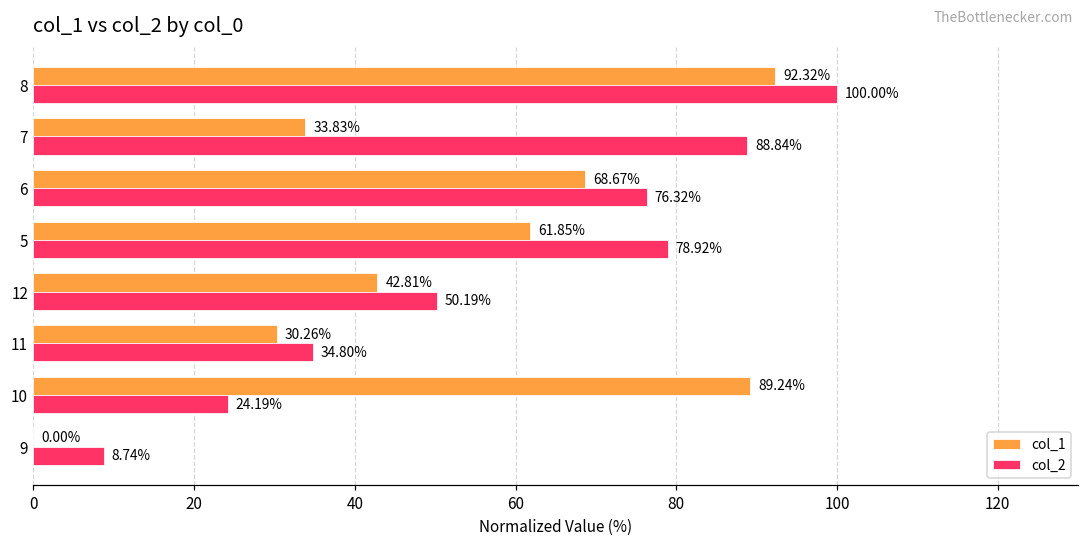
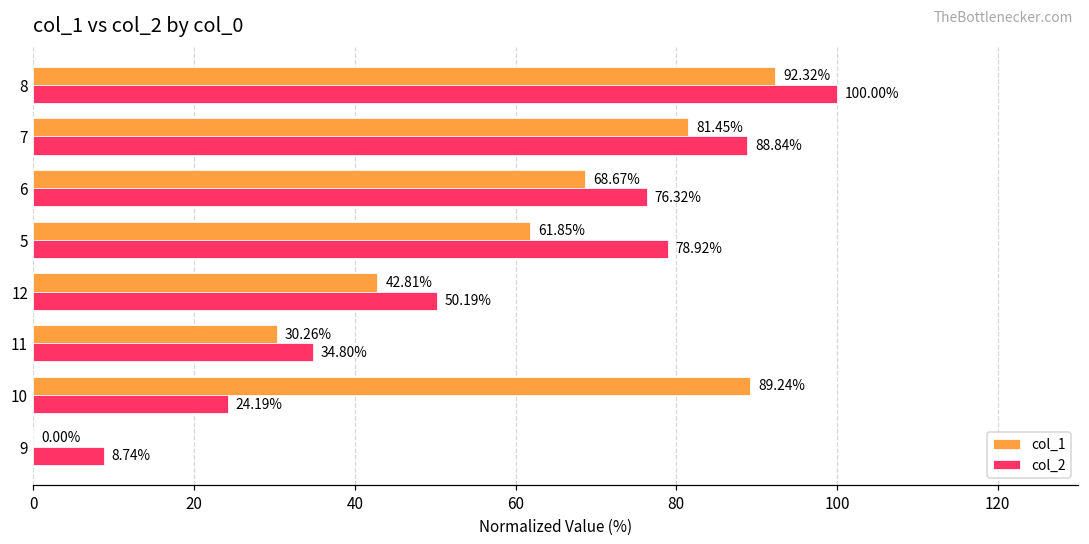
col_1, 7: 33.83% -> 81.45%
